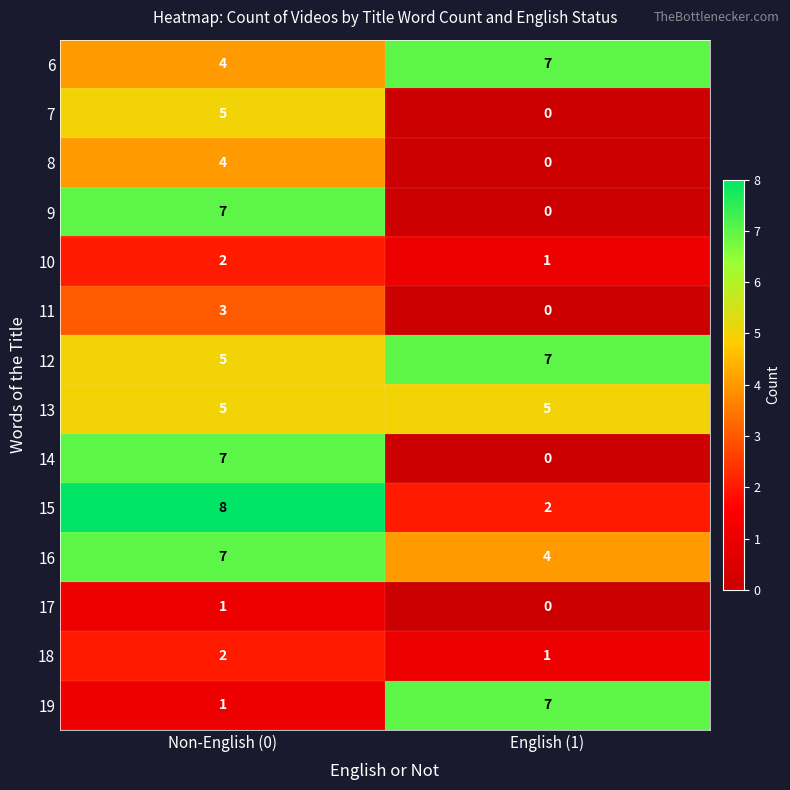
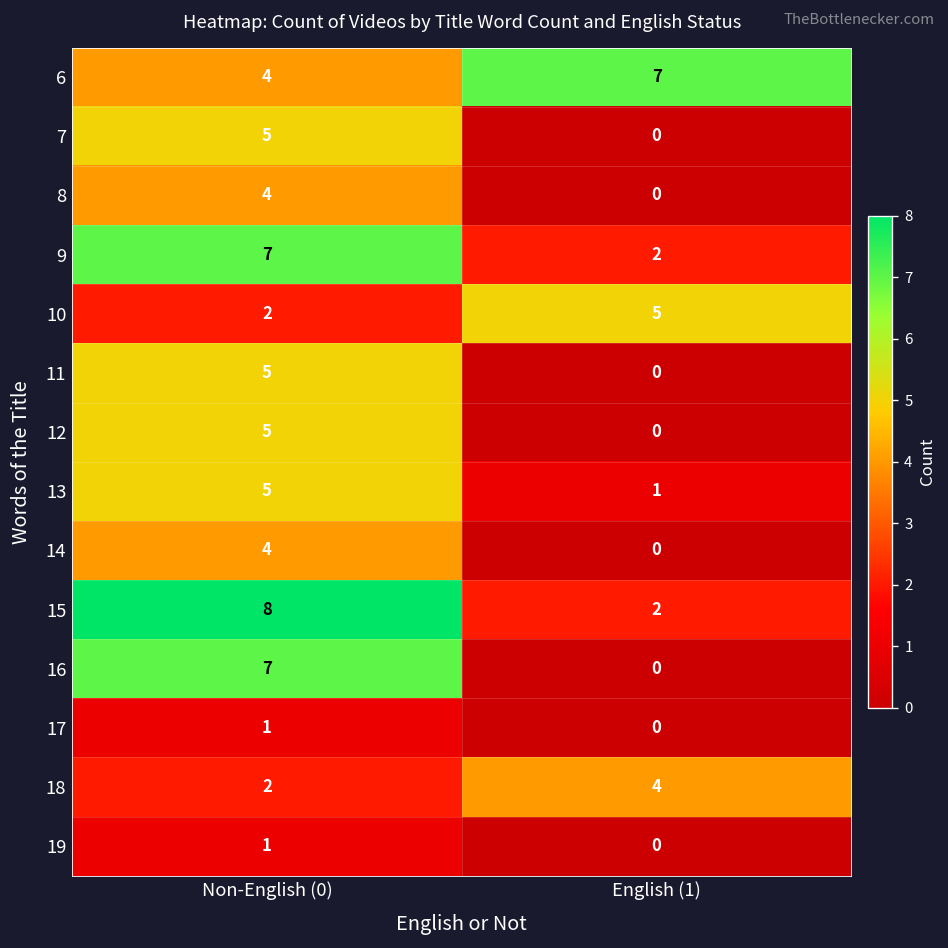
9, English (1): 0 -> 2
10, English (1): 1 -> 5
11, Non-English (0): 3 -> 5
12, English (1): 7 -> 0
13, English (1): 5 -> 1
14, Non-English (0): 7 -> 4
16, English (1): 4 -> 0
18, English (1): 1 -> 4
19, English (1): 7 -> 0
